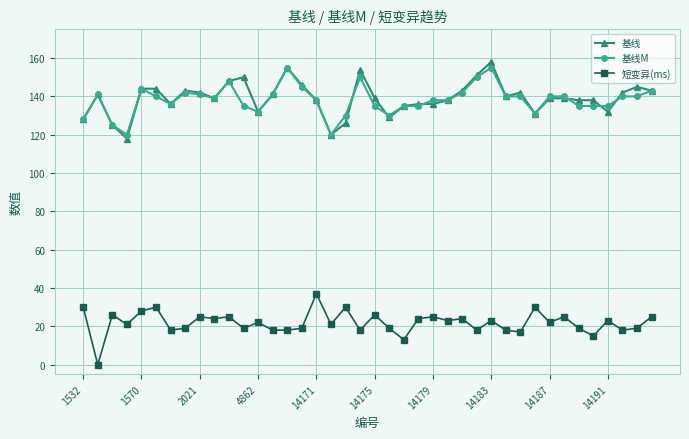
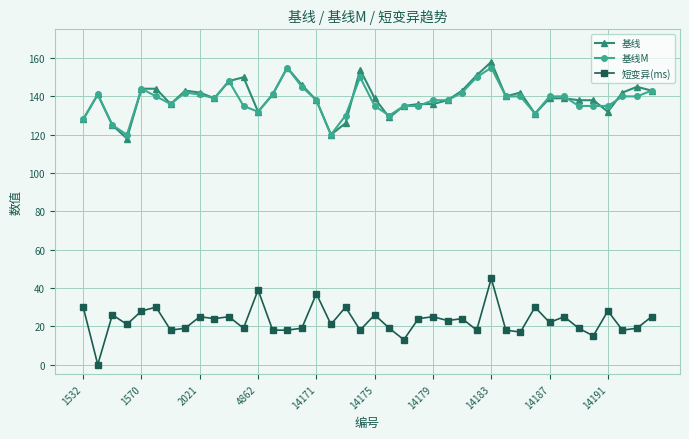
短变异(ms), 4862: 22 -> 39
短变异(ms), 14183: 23 -> 45
短变异(ms), 14191: 23 -> 28
